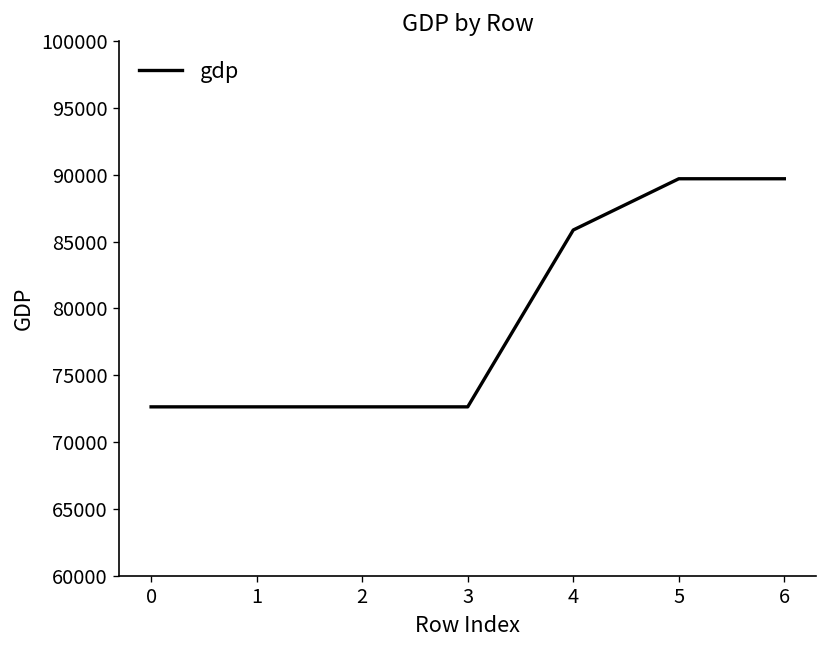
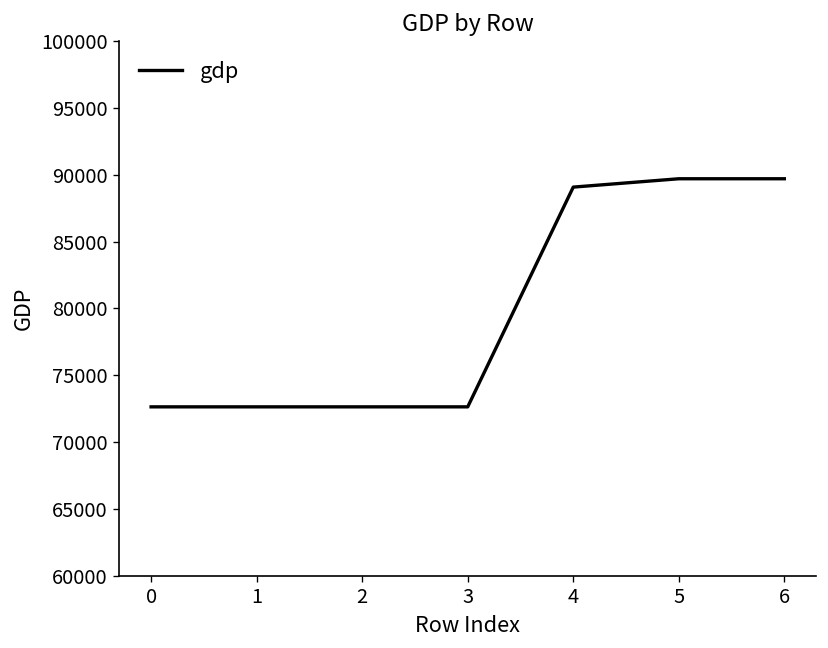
4: 85900 -> 89100
